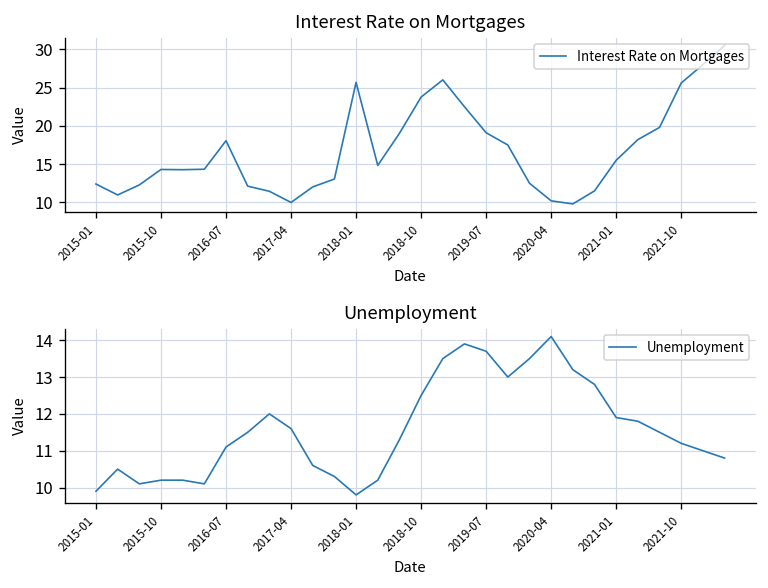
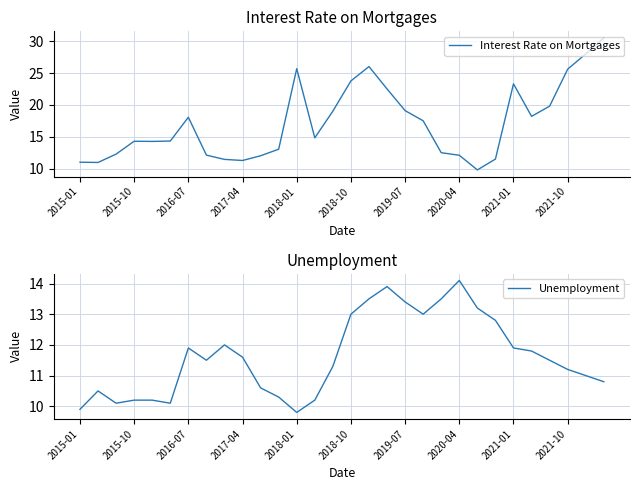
Interest Rate on Mortgages, 2015-01: 12 -> 11
Interest Rate on Mortgages, 2017-04: 10 -> 11
Interest Rate on Mortgages, 2020-04: 10 -> 12
Interest Rate on Mortgages, 2021-01: 16 -> 23
Unemployment, 2016-07: 11.1 -> 11.9
Unemployment, 2018-10: 12.5 -> 13.0
Unemployment, 2019-07: 13.7 -> 13.4
